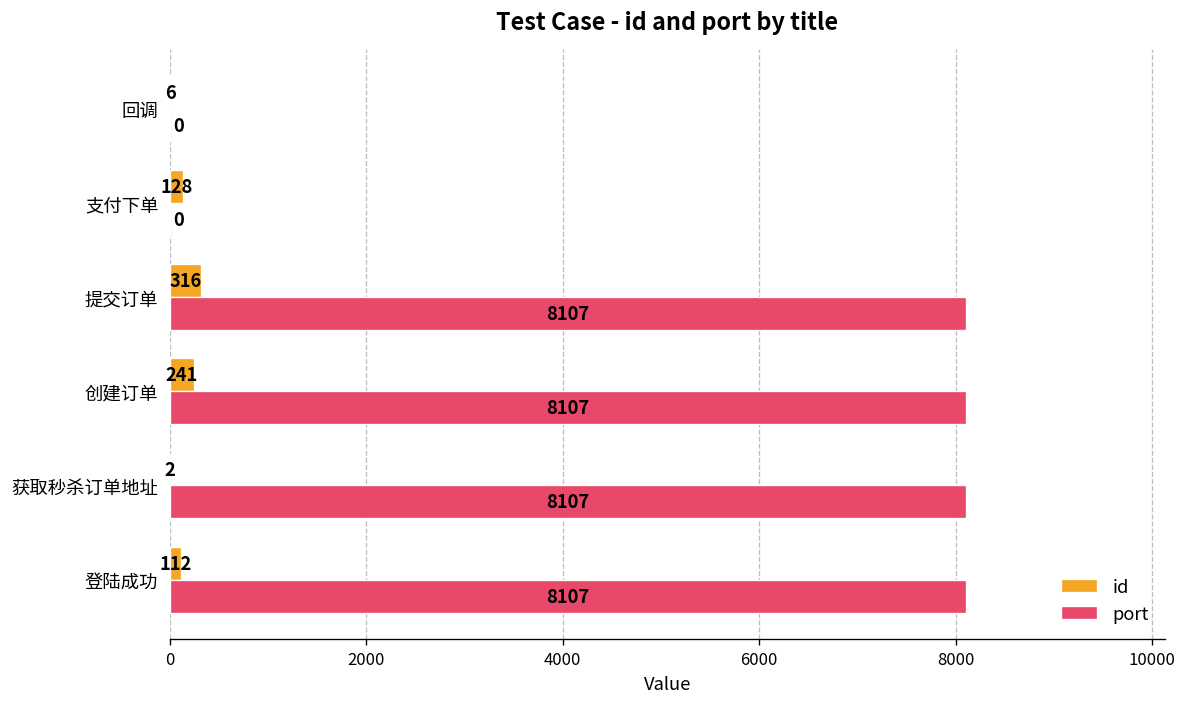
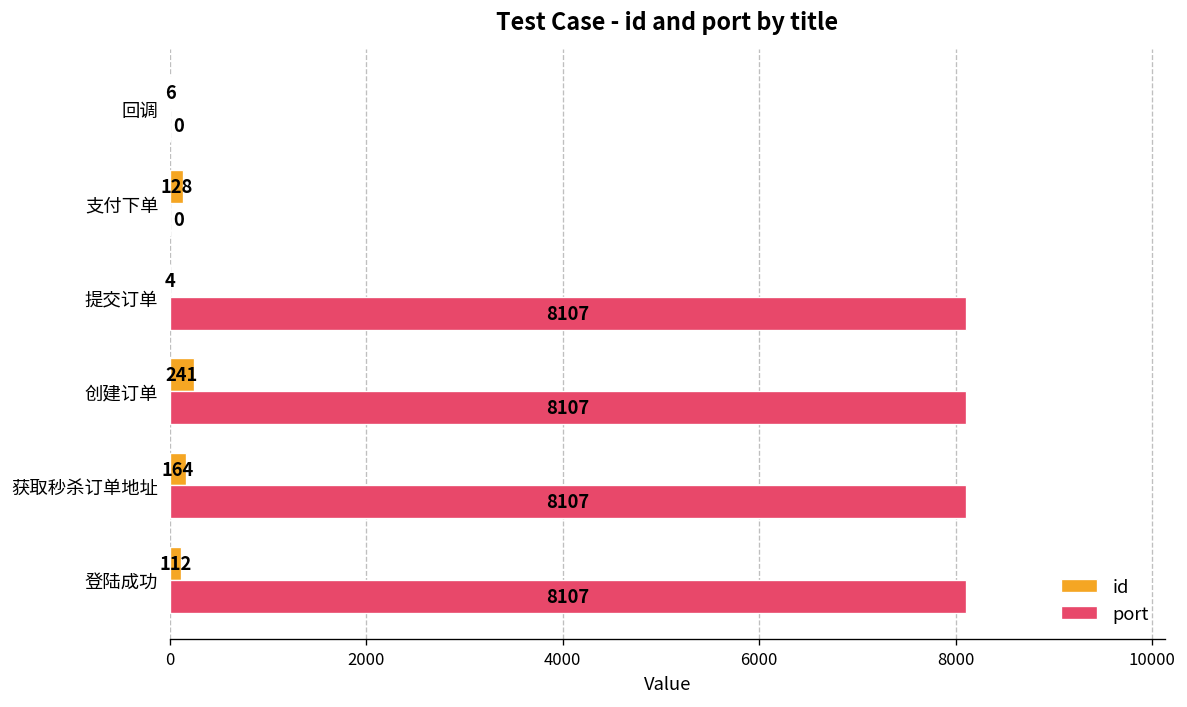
id, 提交订单: 316 -> 4
id, 获取秒杀订单地址: 2 -> 164
